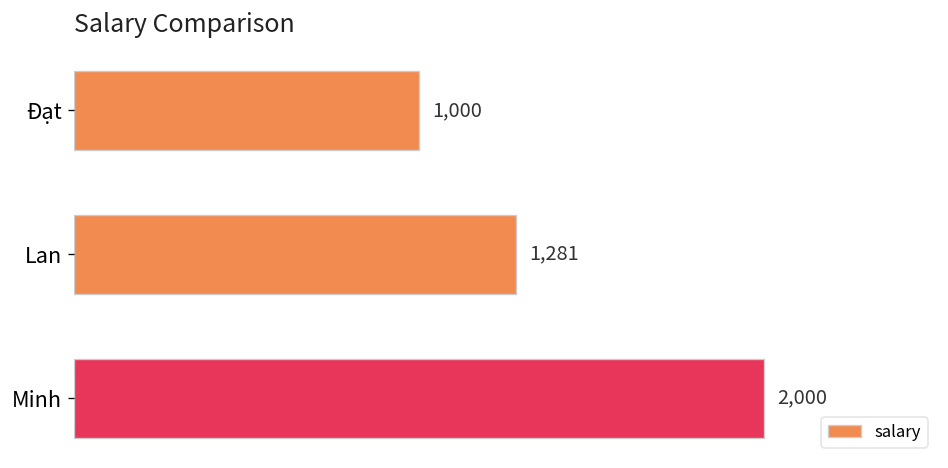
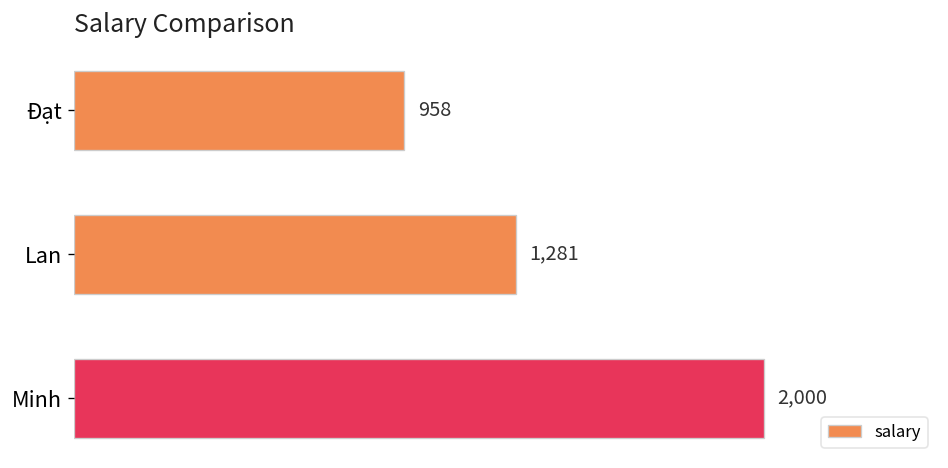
Đạt: 1,000 -> 958
